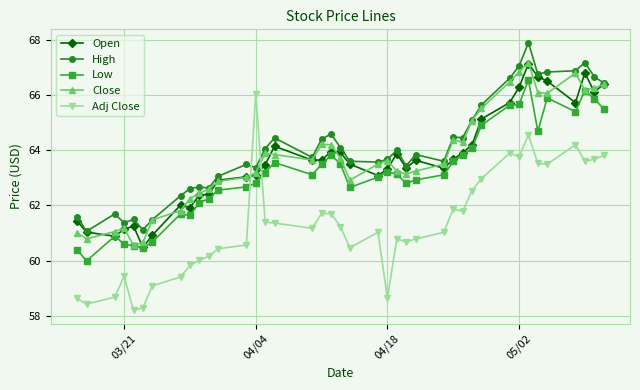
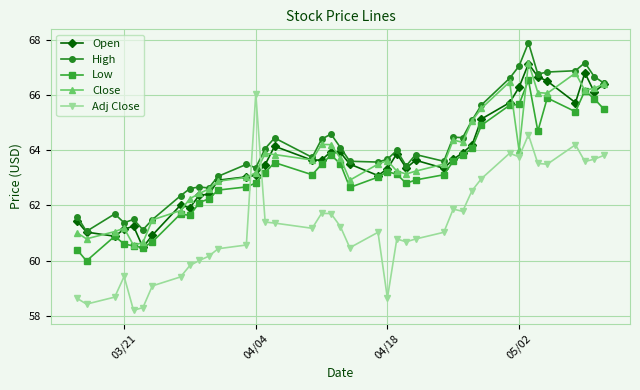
Close, 05/02: 66.8 -> 64.0
